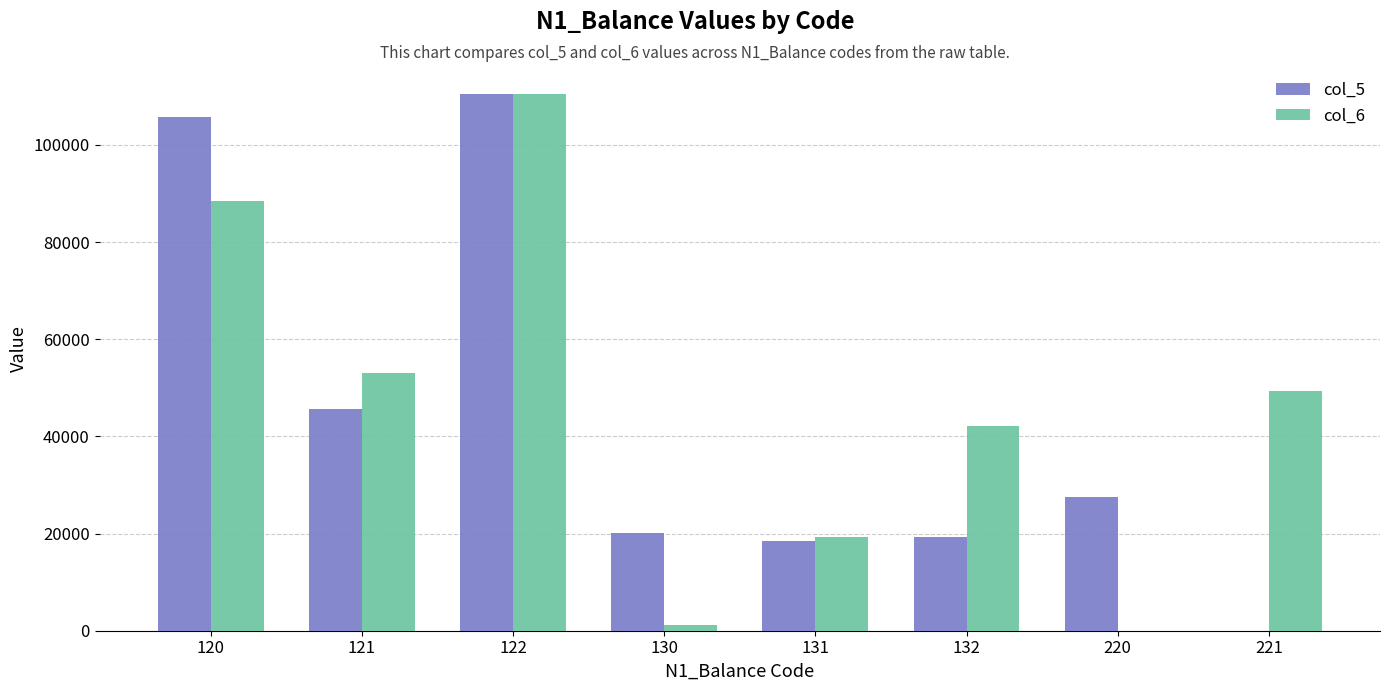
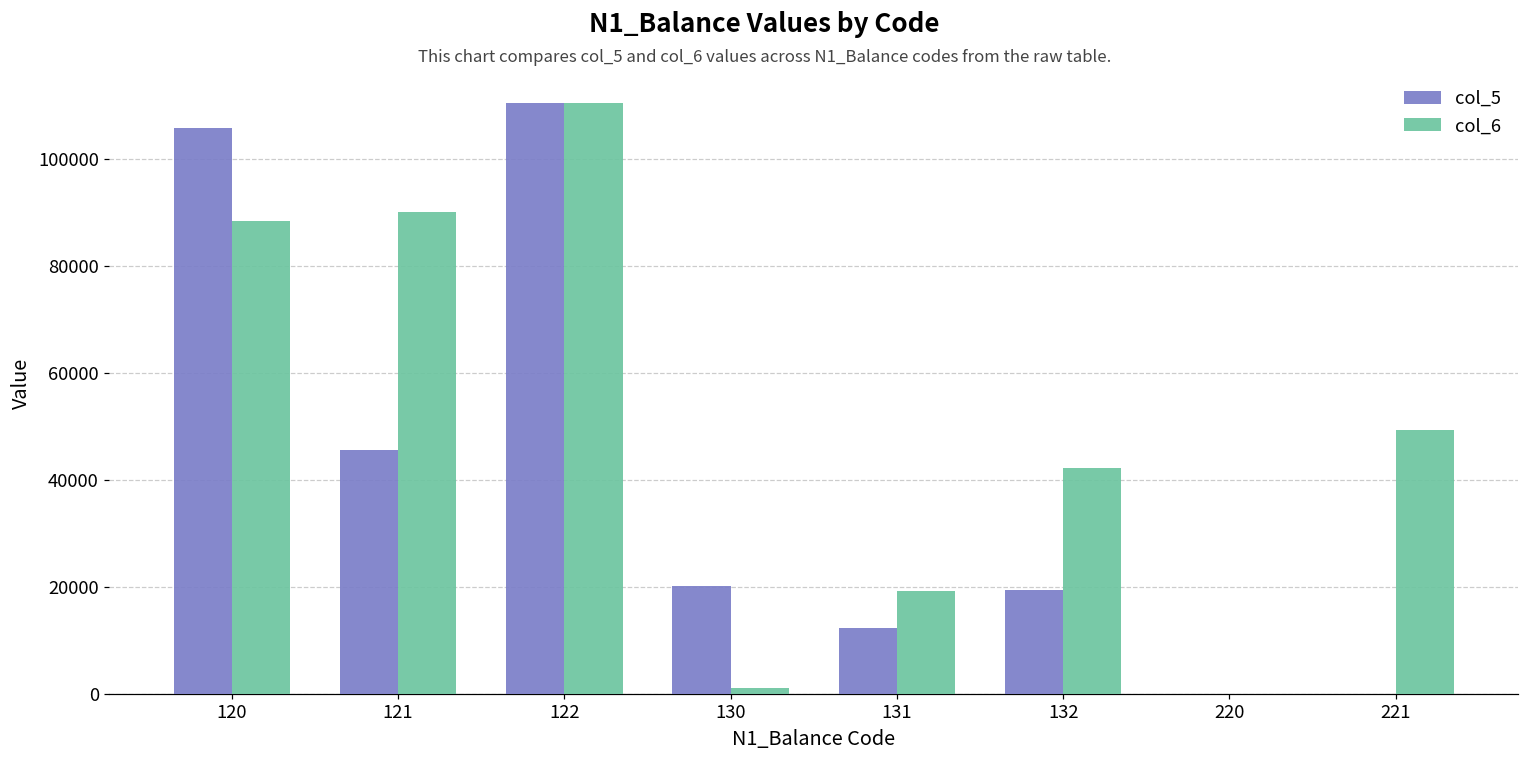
col_6, 121: 53000 -> 90000
col_5, 131: 18000 -> 12000
col_5, 220: 27000 -> 0
